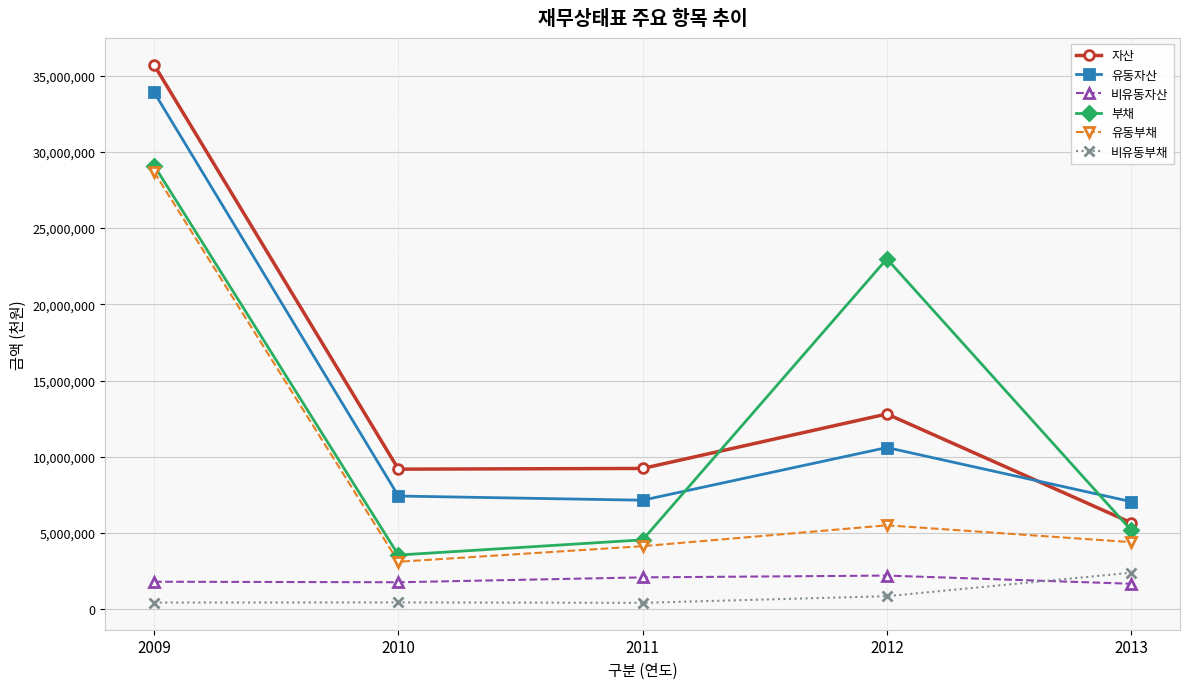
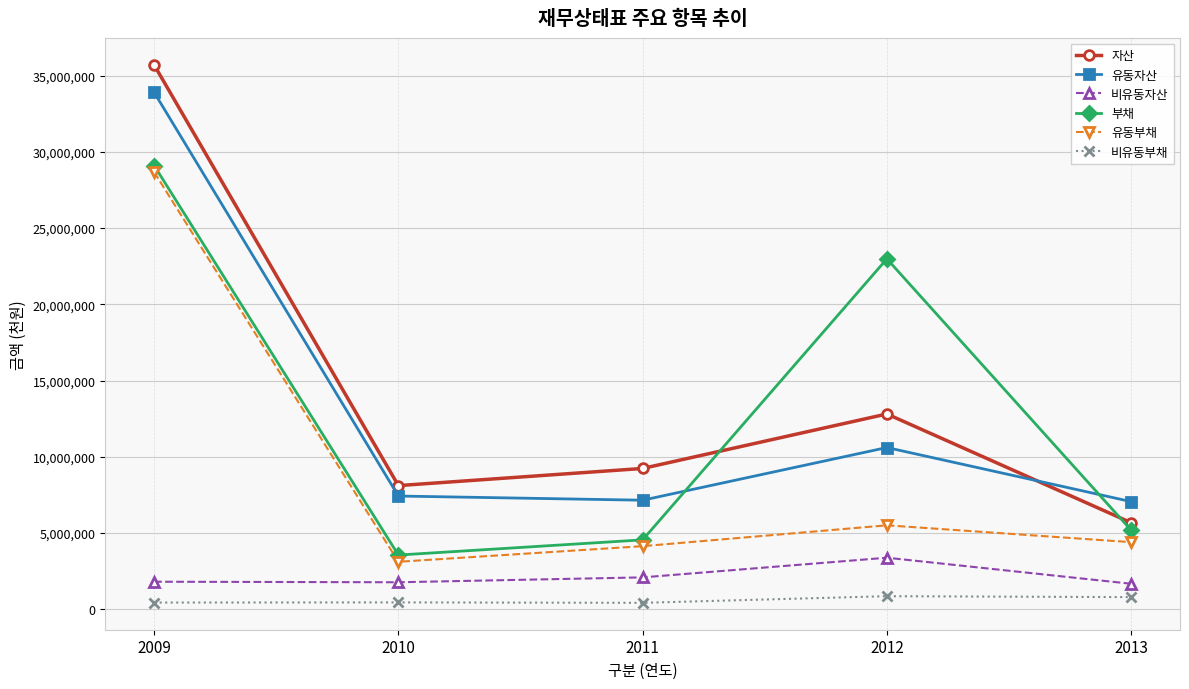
자산, 2010: 9,200,000 -> 8,100,000
비유동자산, 2012: 2,200,000 -> 3,400,000
비유동부채, 2013: 2,400,000 -> 800,000
